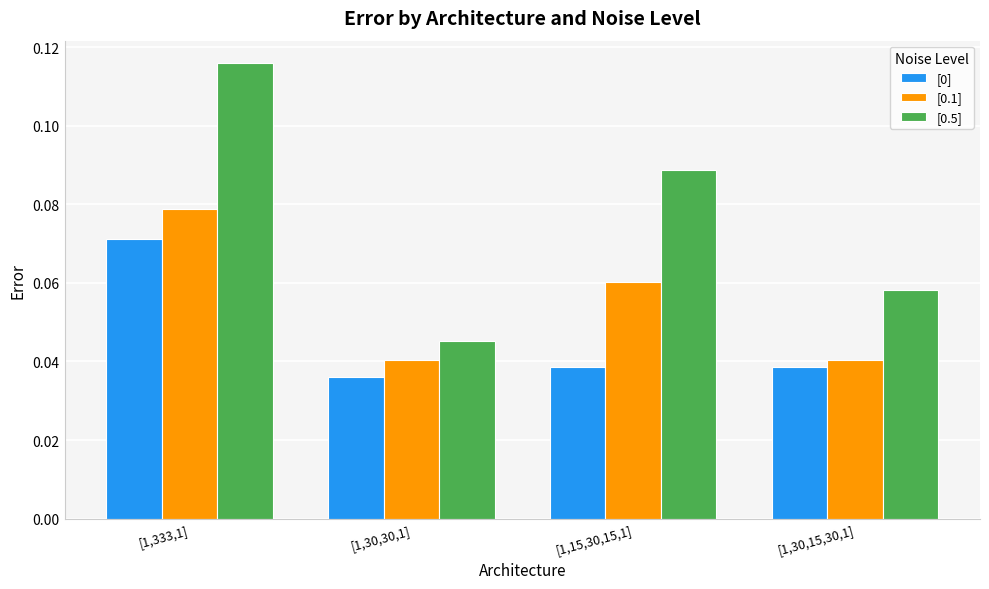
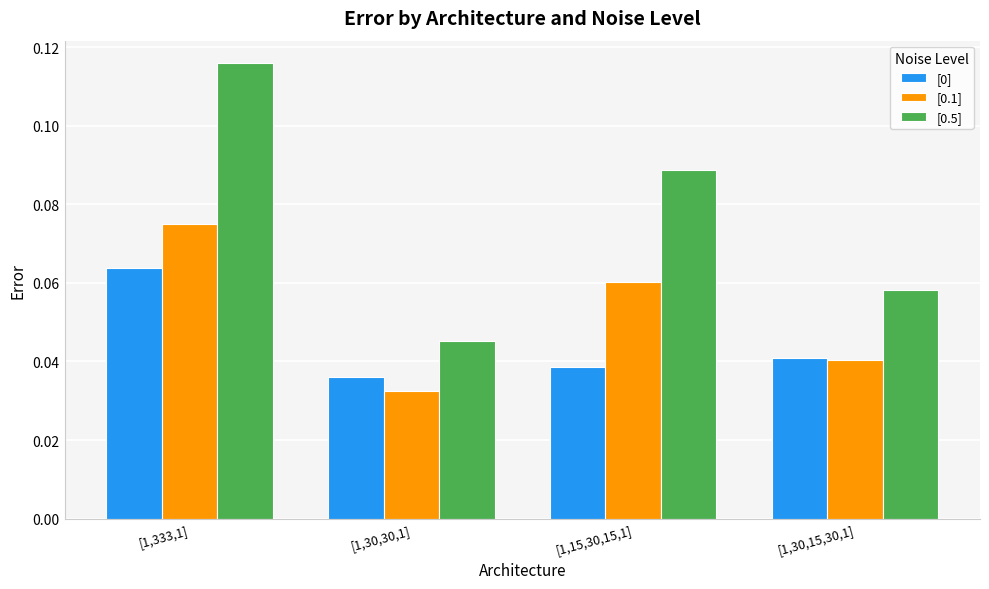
[0], [1,333,1]: 0.071 -> 0.064
[0.1], [1,333,1]: 0.079 -> 0.075
[0.1], [1,30,30,1]: 0.040 -> 0.033
[0], [1,30,15,30,1]: 0.039 -> 0.041
